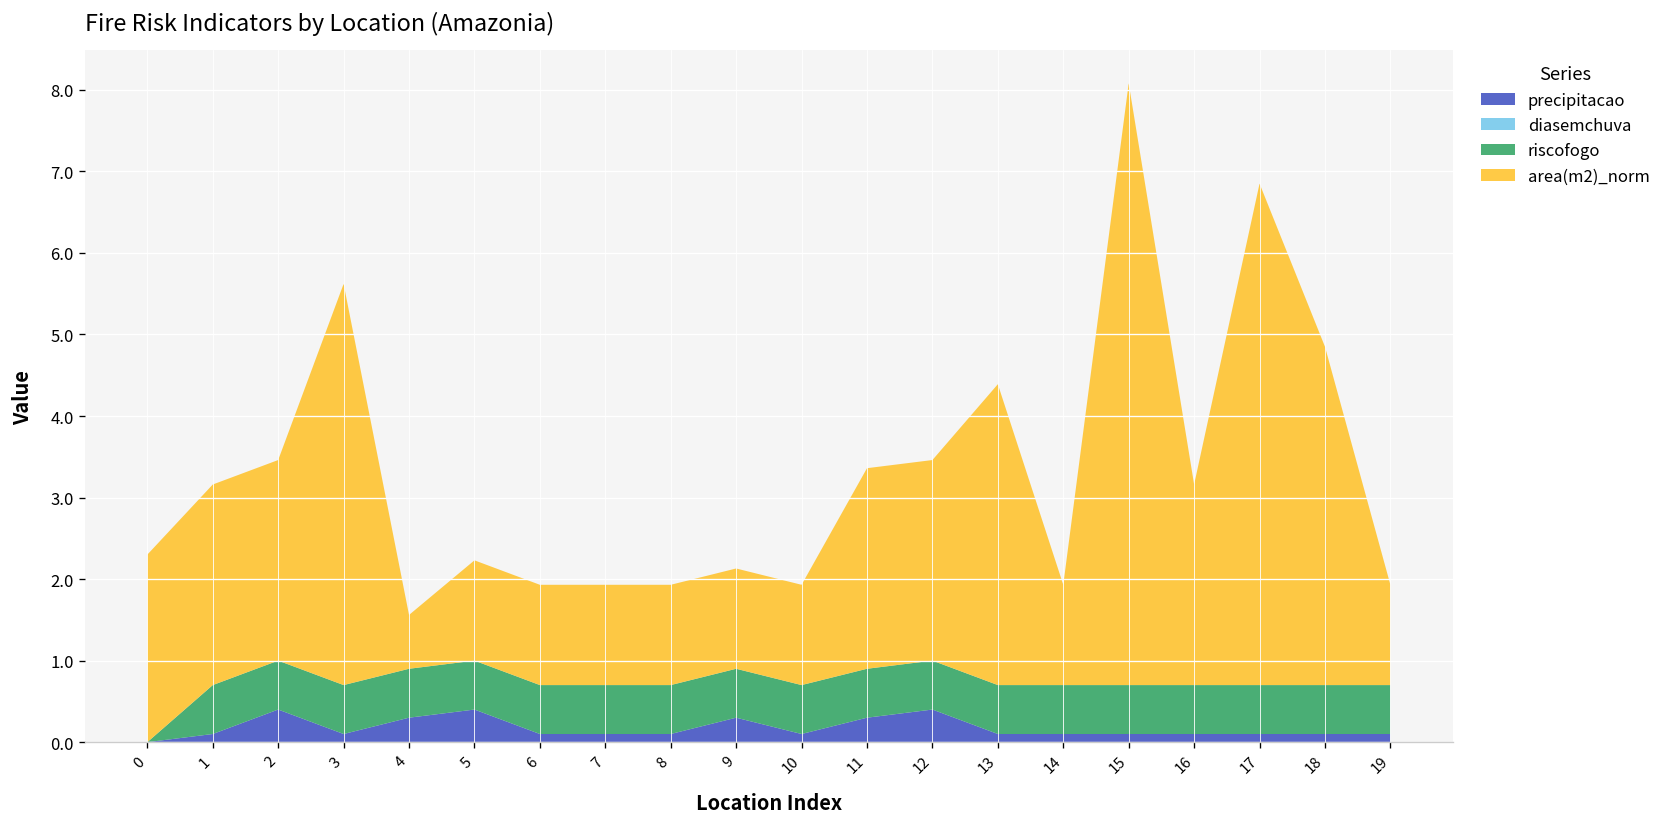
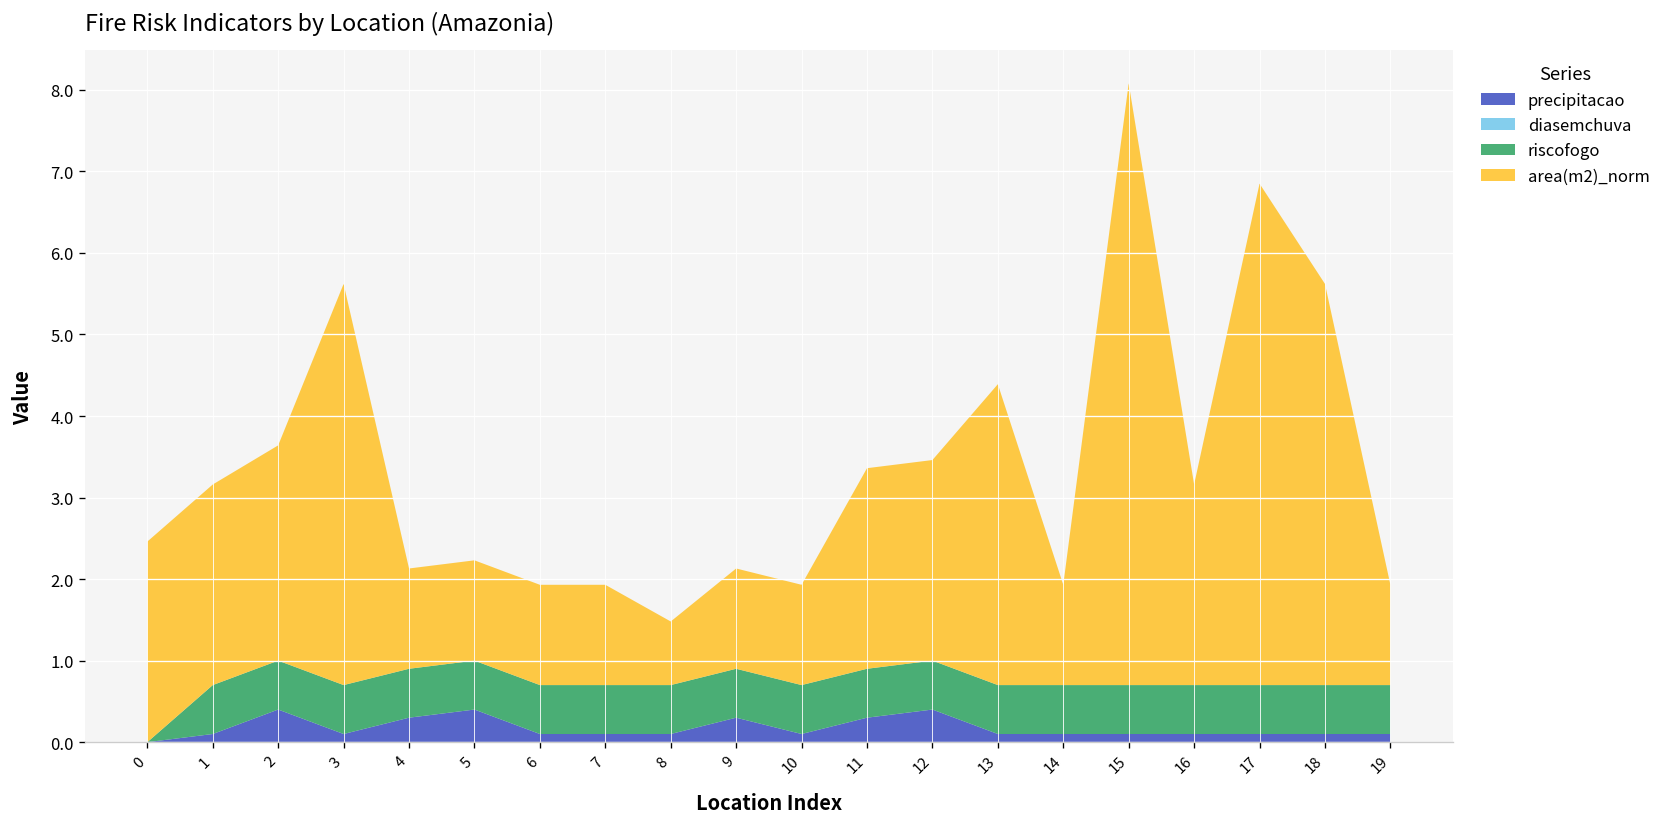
area(m2)_norm, 0: 2.3 -> 2.5
area(m2)_norm, 2: 2.5 -> 2.6
area(m2)_norm, 4: 0.7 -> 1.2
area(m2)_norm, 8: 1.2 -> 0.8
area(m2)_norm, 18: 4.2 -> 4.9
